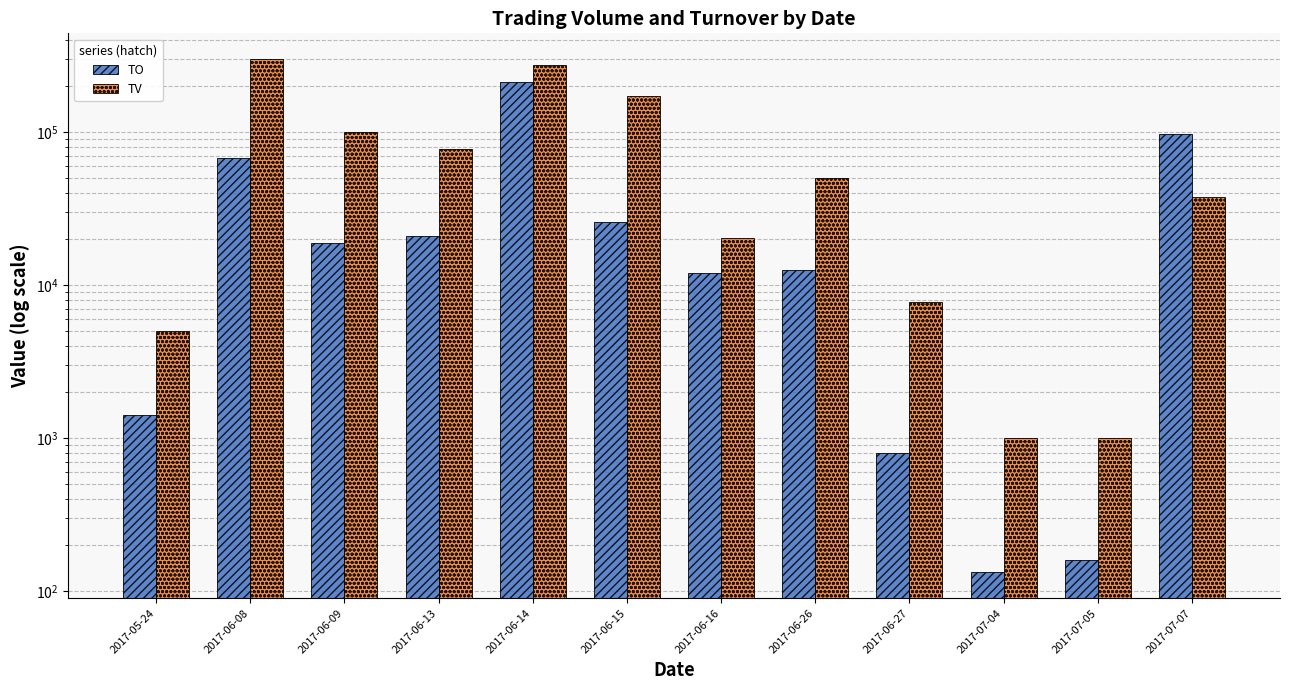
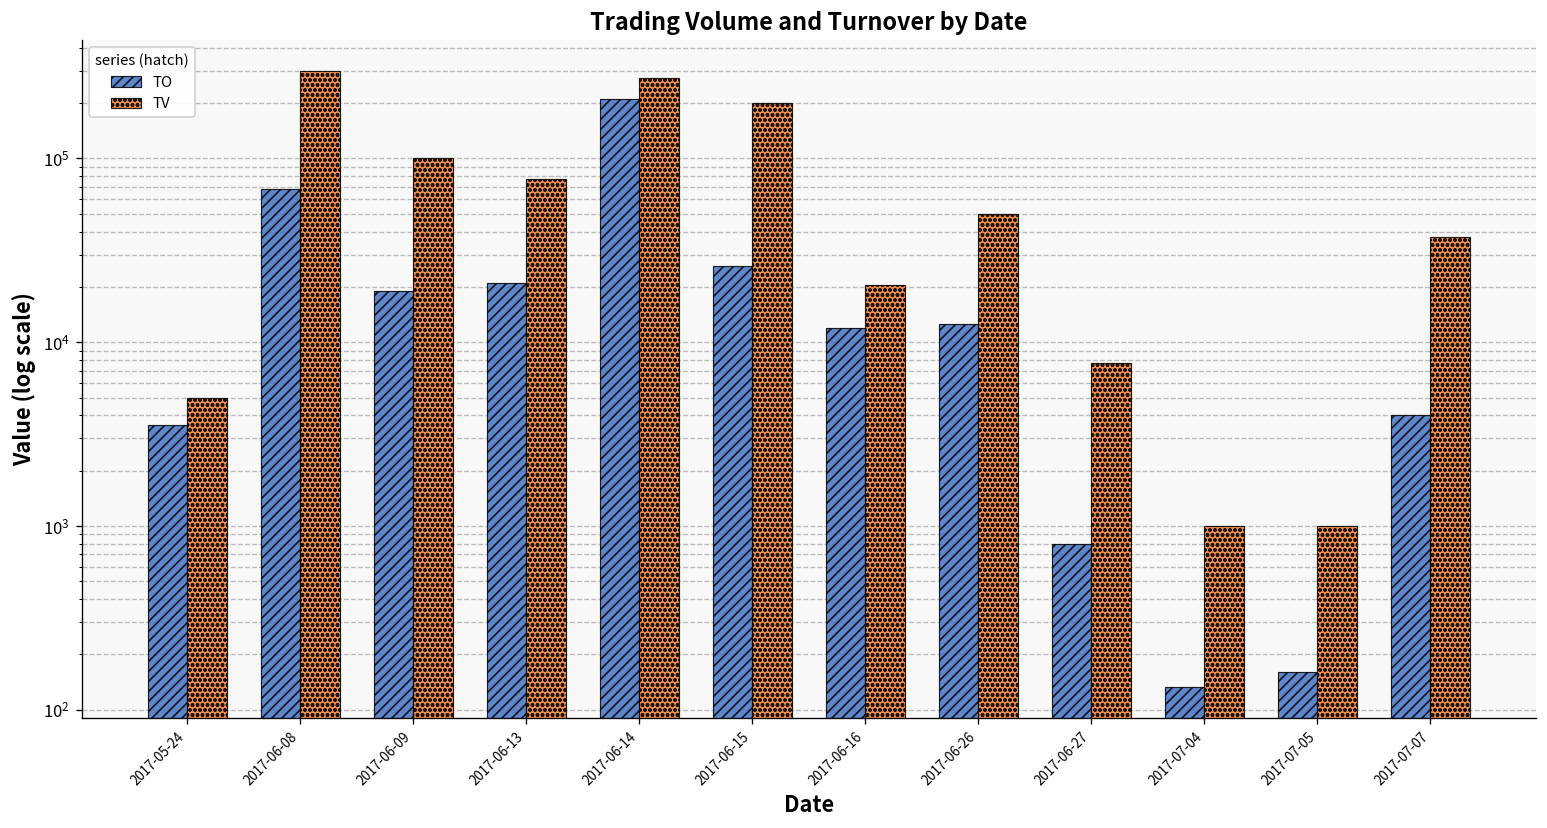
TO, 2017-05-24: 1400 -> 3600
TV, 2017-06-15: 170000 -> 200000
TO, 2017-07-07: 100000 -> 4000
